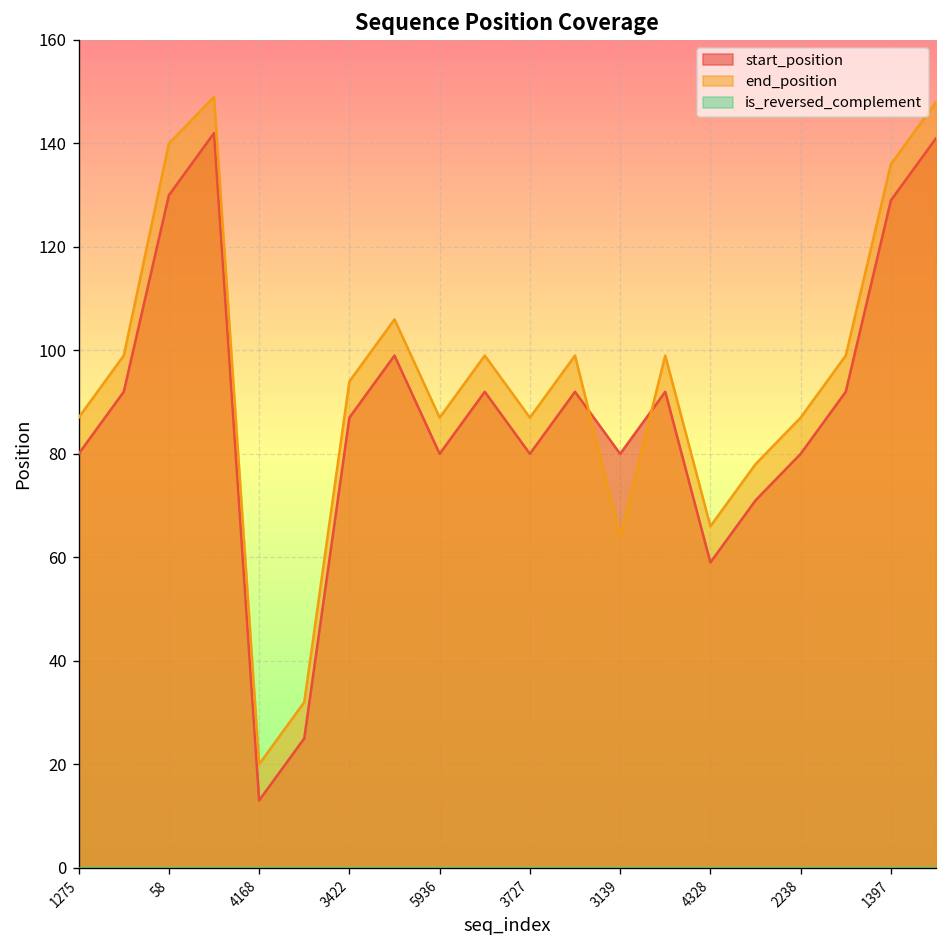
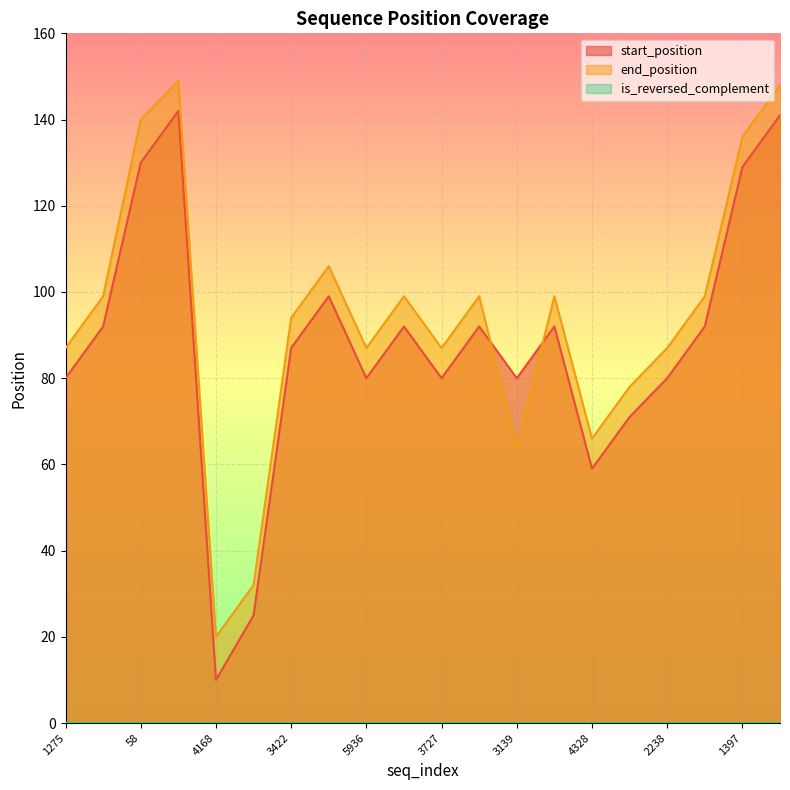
start_position, 4168: 13 -> 10
